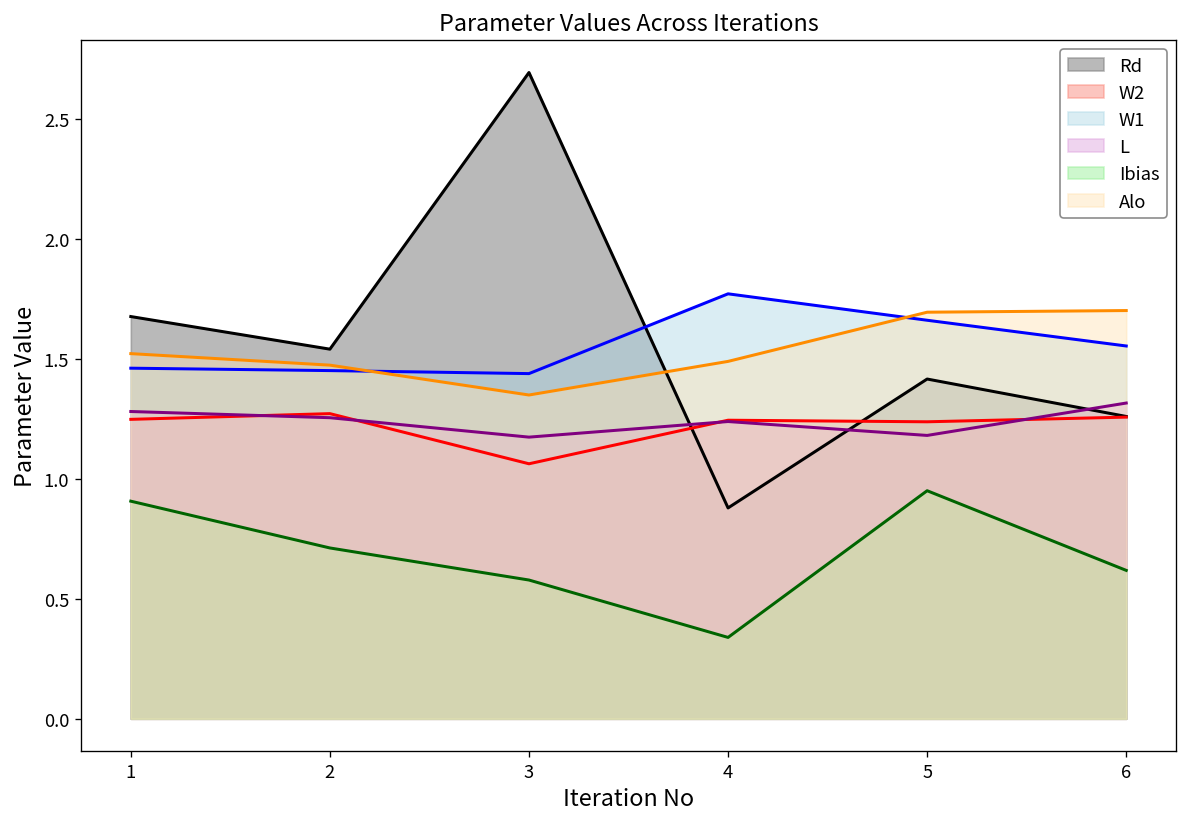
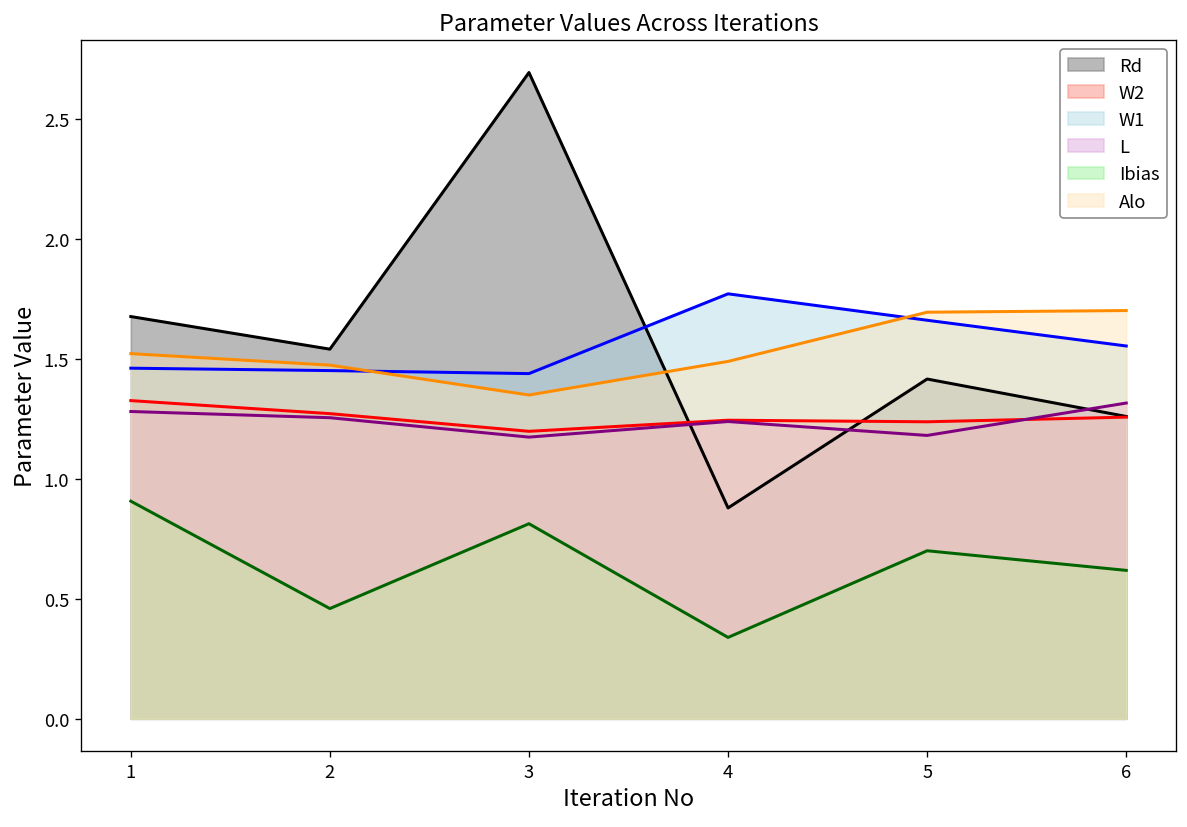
W2, 1: 1.25 -> 1.33
Ibias, 2: 0.71 -> 0.46
W2, 3: 1.06 -> 1.20
Ibias, 3: 0.58 -> 0.81
Ibias, 5: 0.95 -> 0.70
